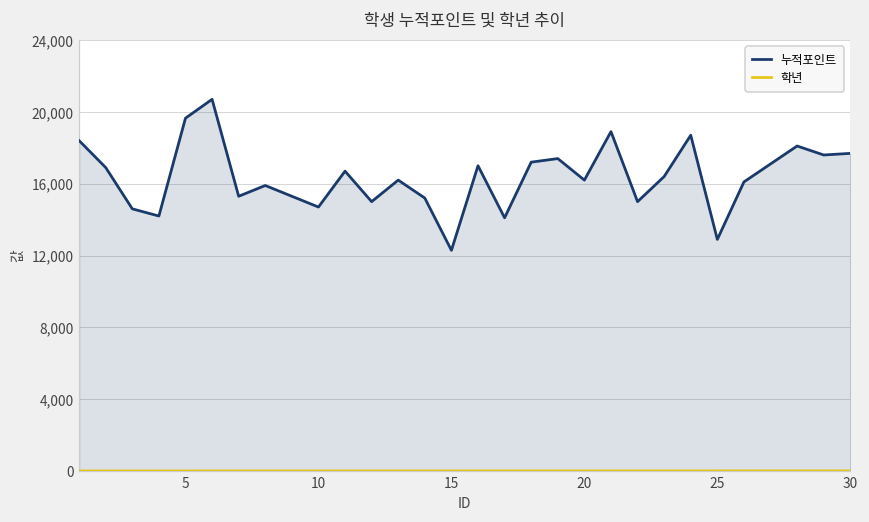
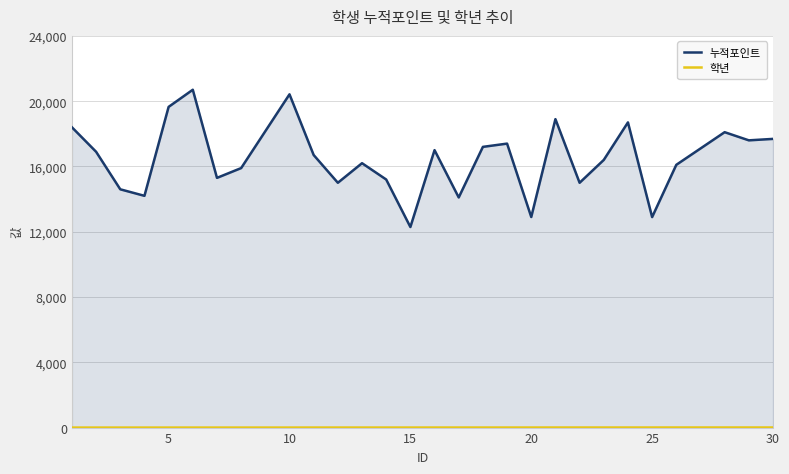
누적포인트, 10: 14,700 -> 20,400
누적포인트, 20: 16,200 -> 12,900
